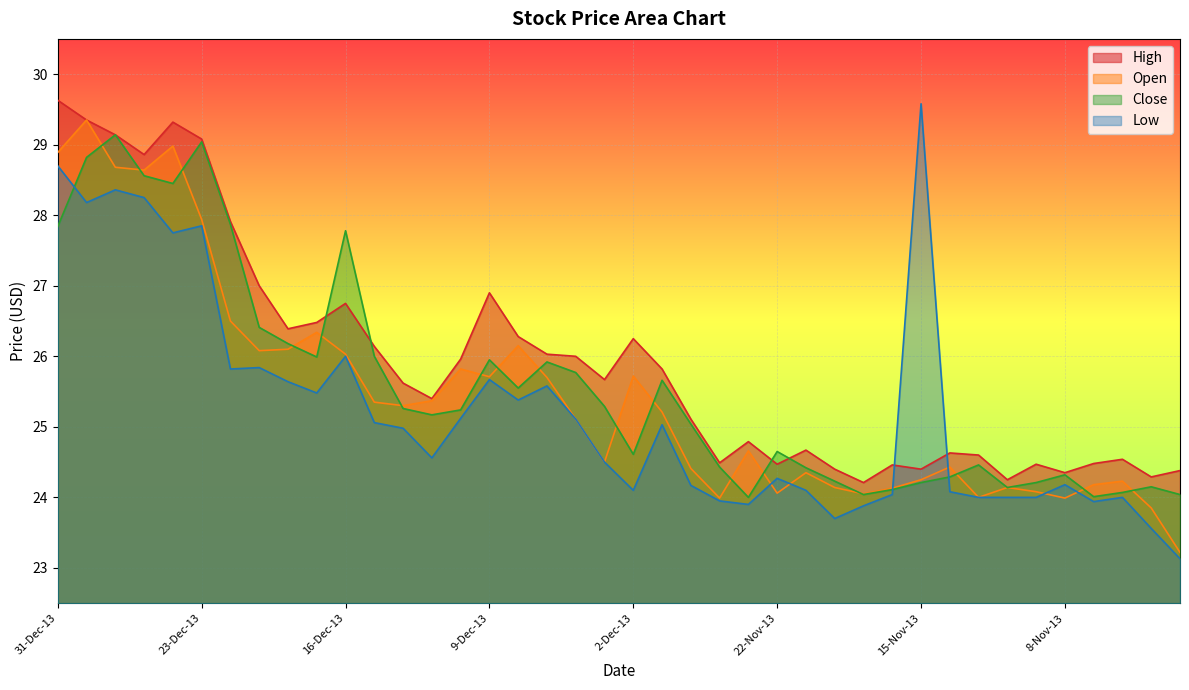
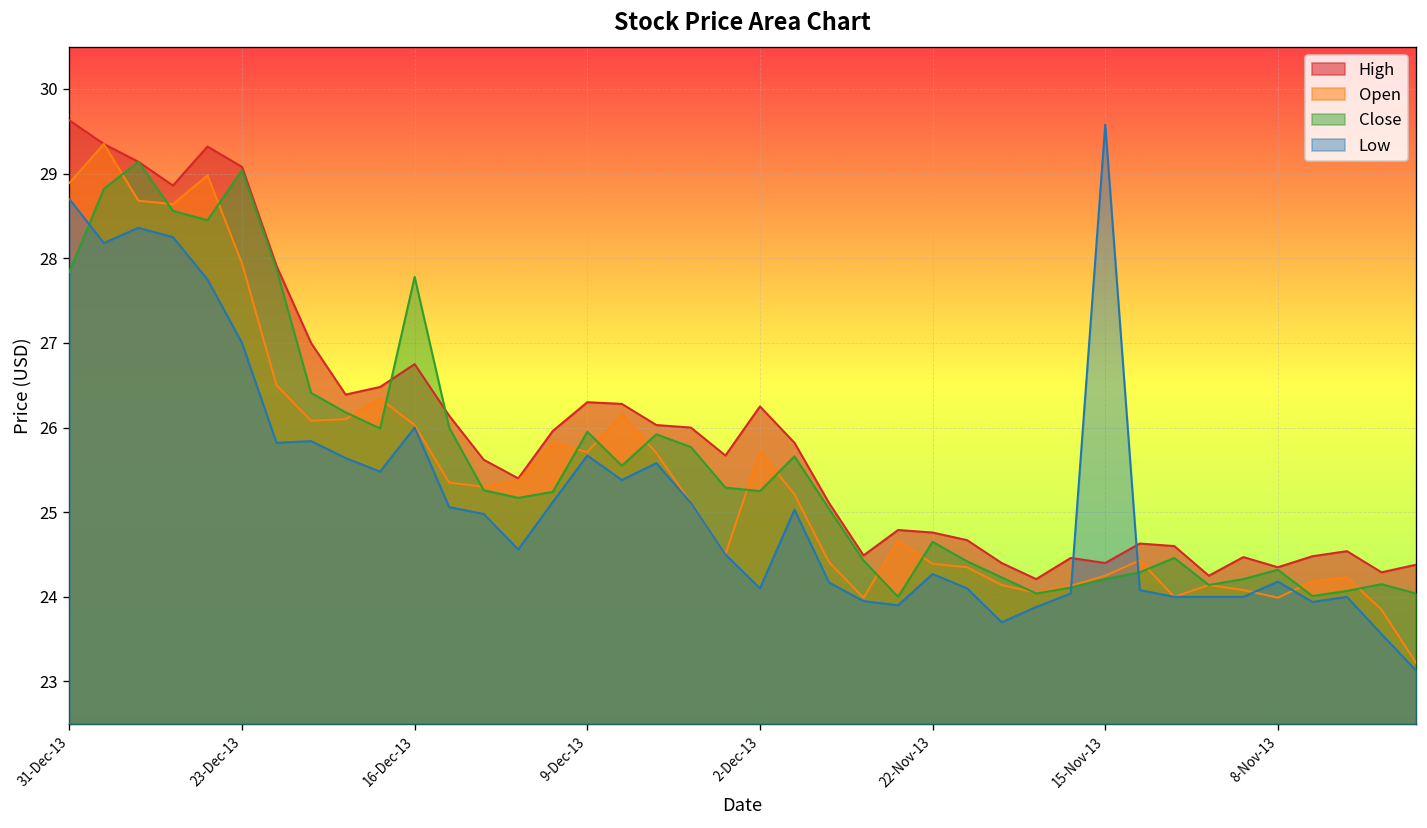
Low, 23-Dec-13: 27.9 -> 27.0
High, 9-Dec-13: 26.9 -> 26.3
Close, 2-Dec-13: 24.6 -> 25.3
High, 22-Nov-13: 24.5 -> 24.8
Open, 22-Nov-13: 24.1 -> 24.4
